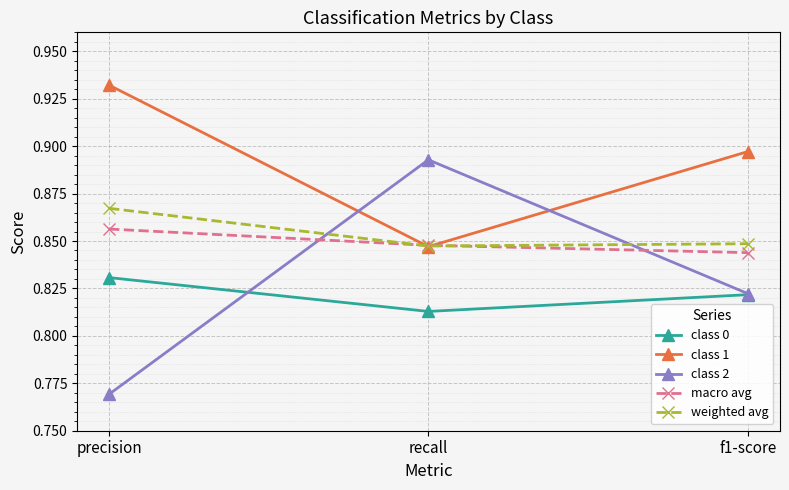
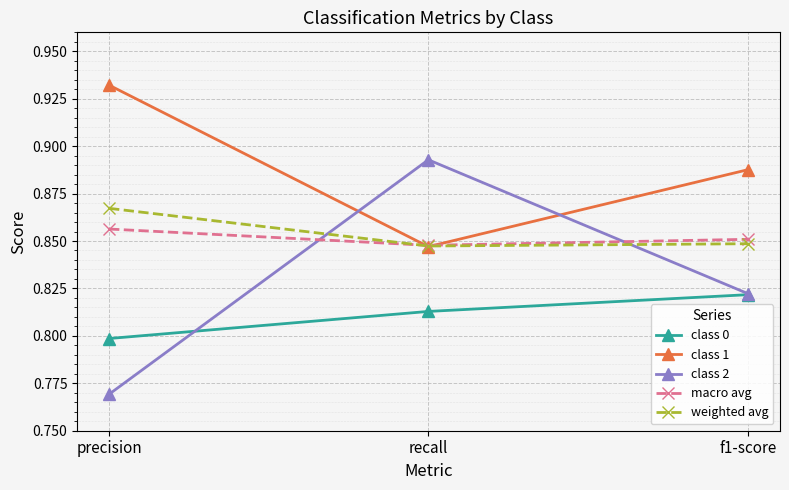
class 0, precision: 0.831 -> 0.799
class 1, f1-score: 0.897 -> 0.888
macro avg, f1-score: 0.844 -> 0.851
